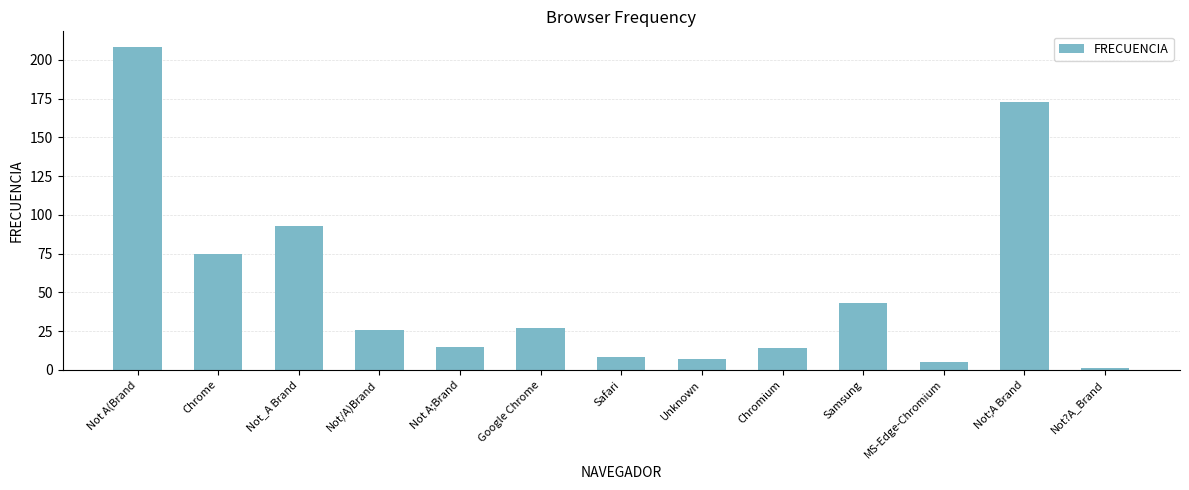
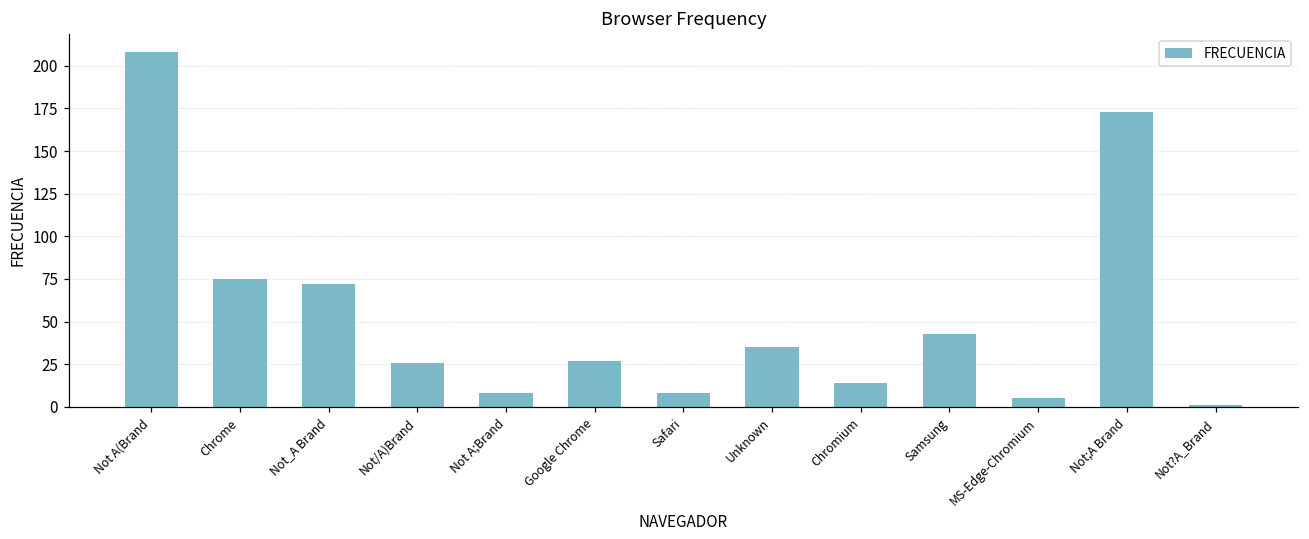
Not_A Brand: 93 -> 72
Not A;Brand: 15 -> 8
Unknown: 7 -> 35
